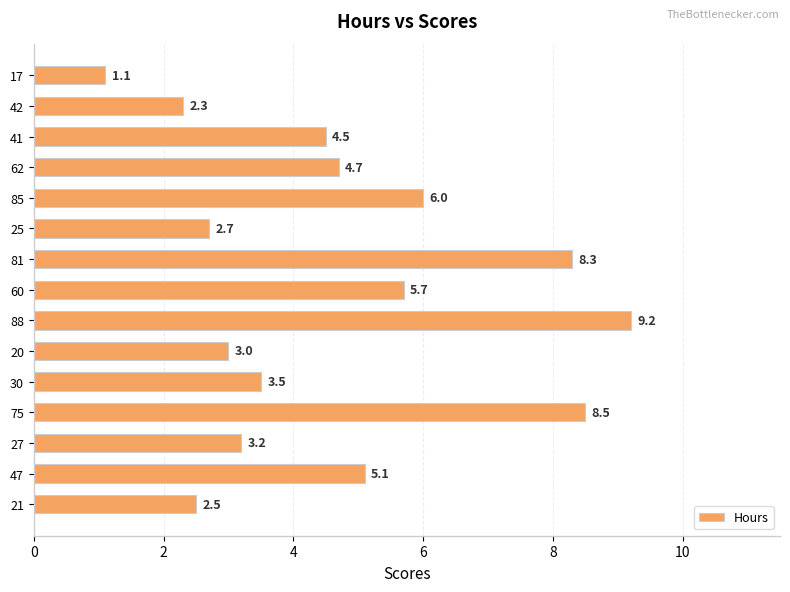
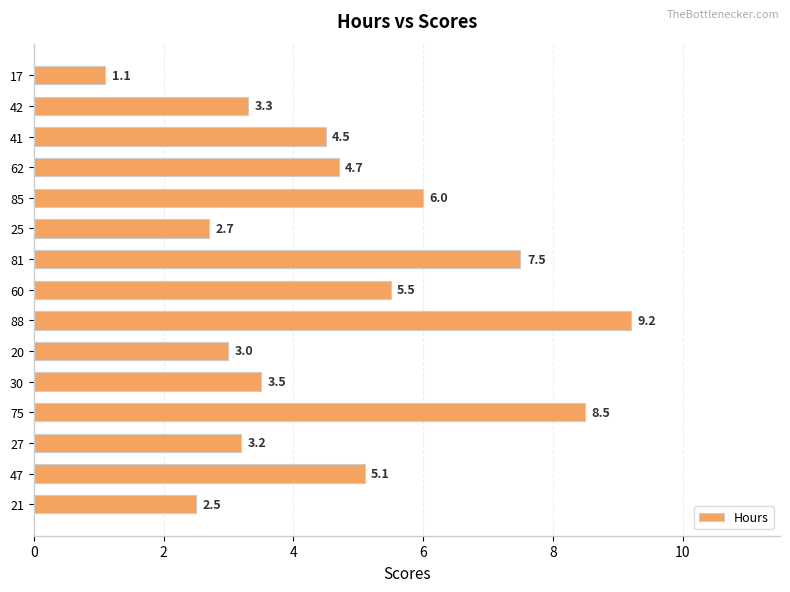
42: 2.3 -> 3.3
81: 8.3 -> 7.5
60: 5.7 -> 5.5
